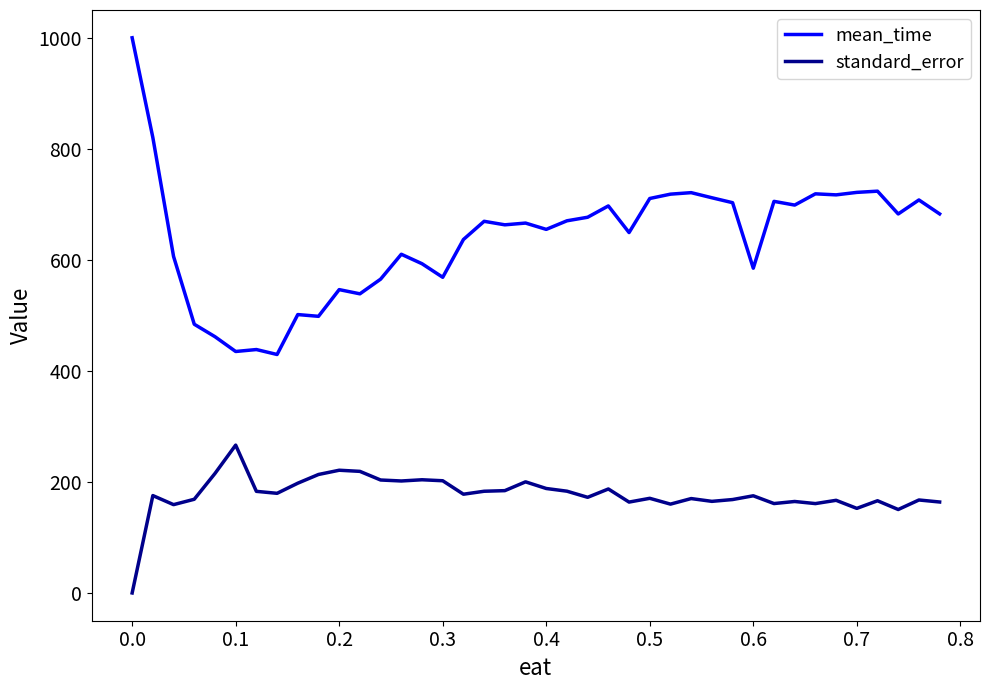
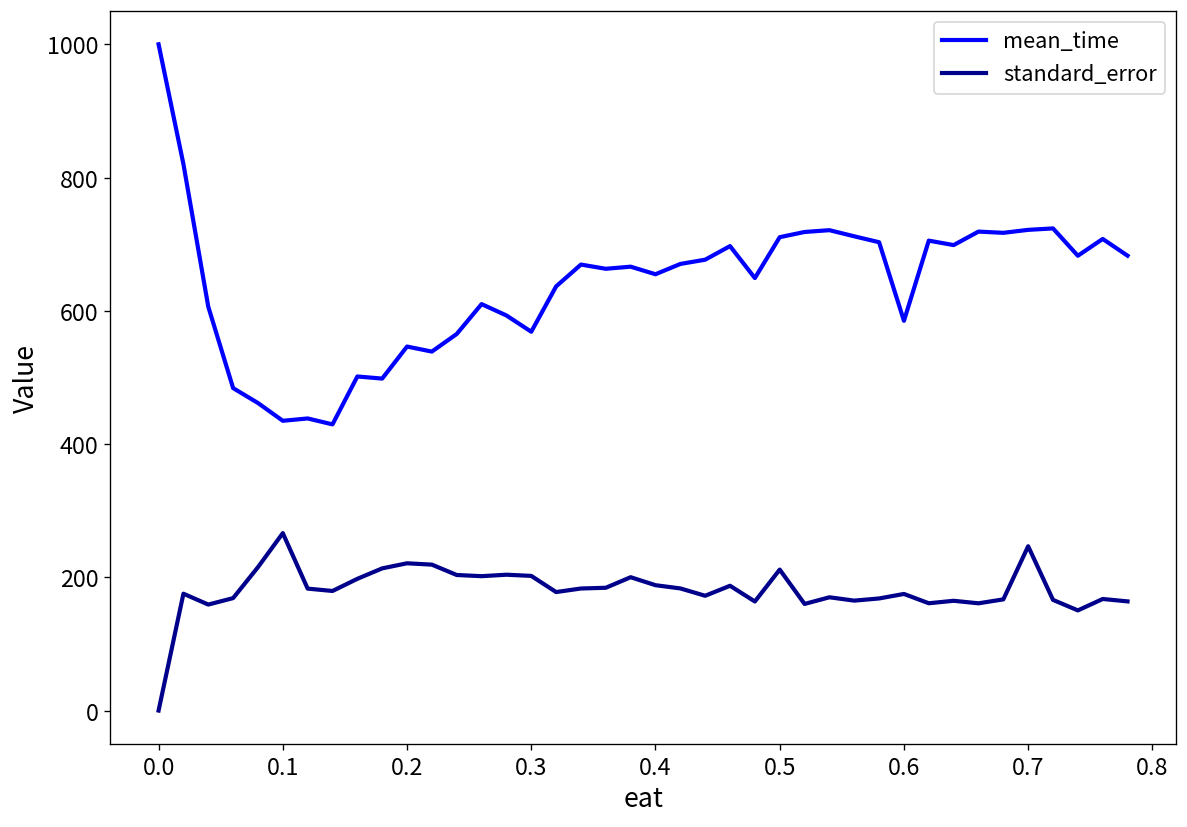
standard_error, 0.5: 170 -> 210
standard_error, 0.7: 150 -> 250
